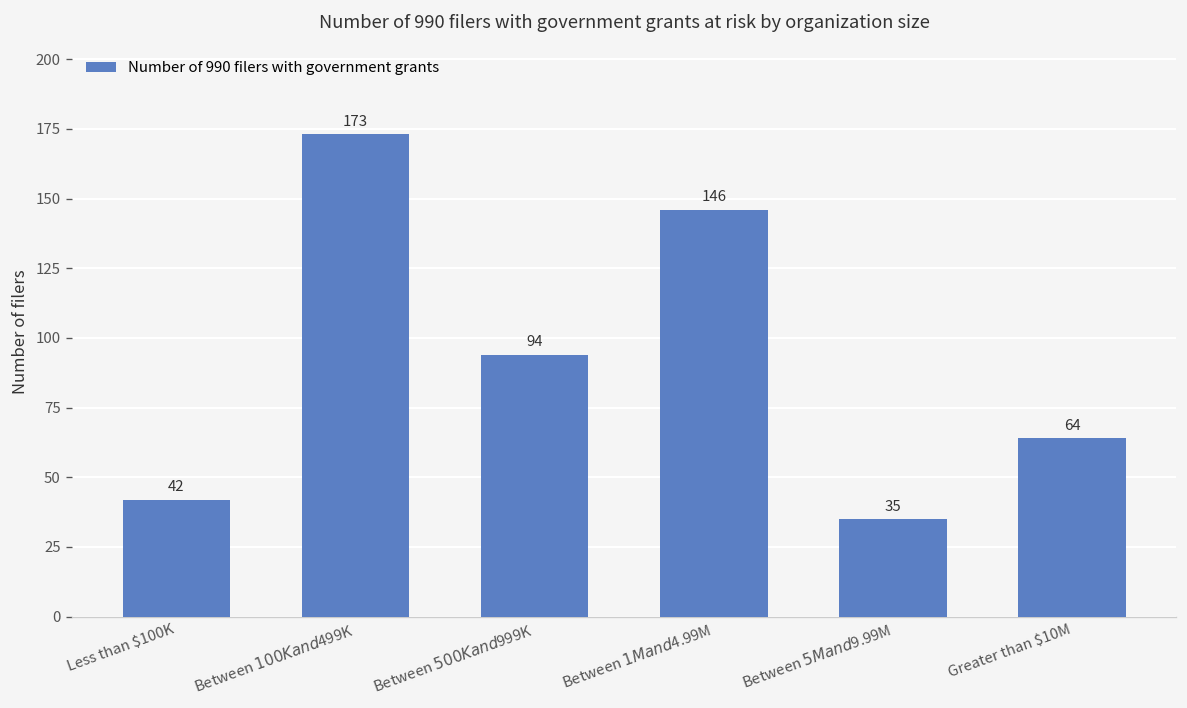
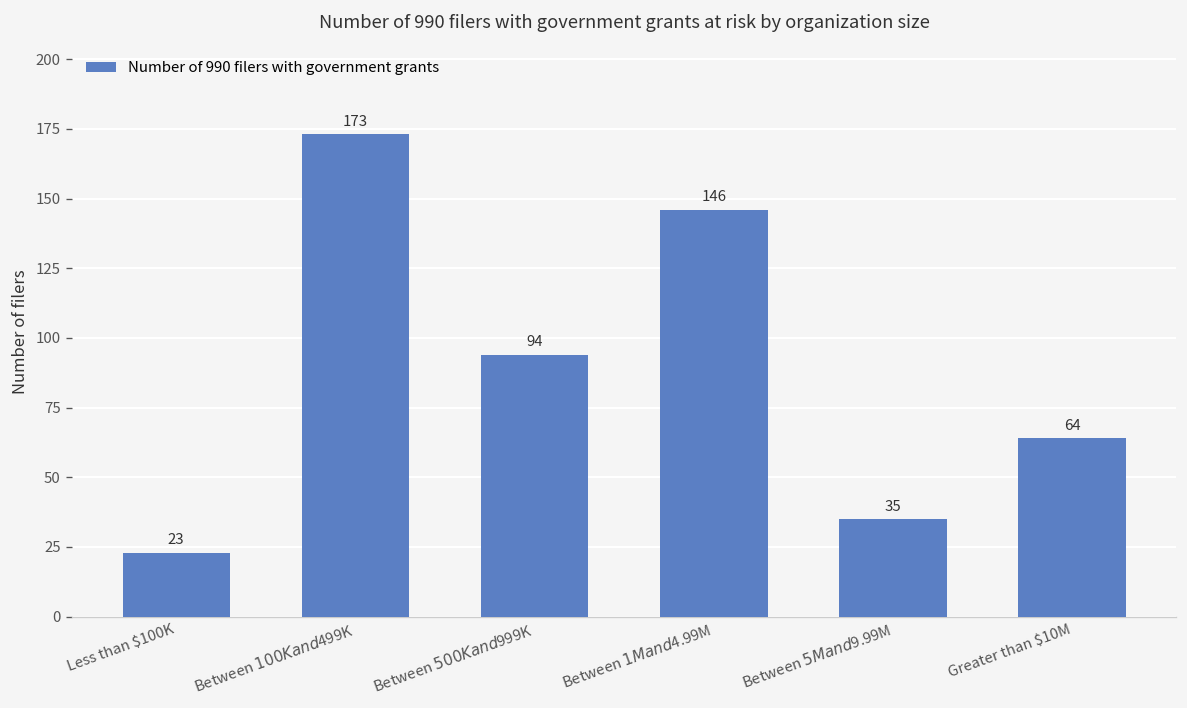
Less than $100K: 42 -> 23
